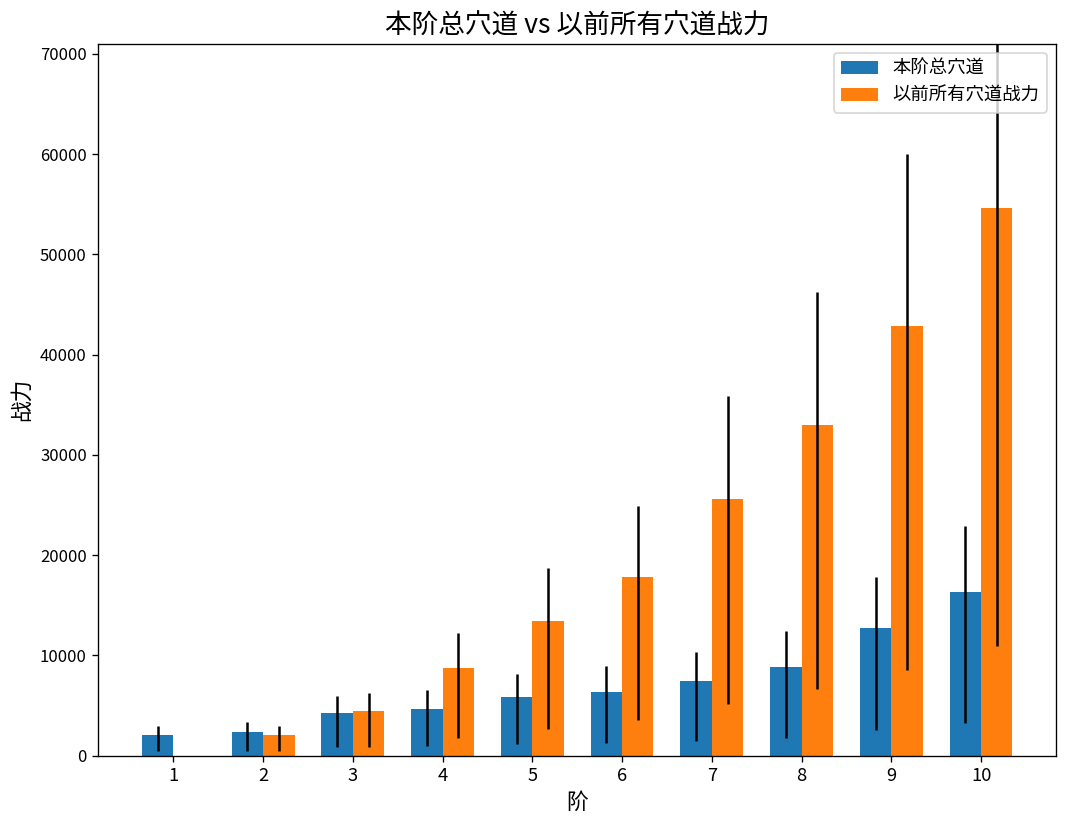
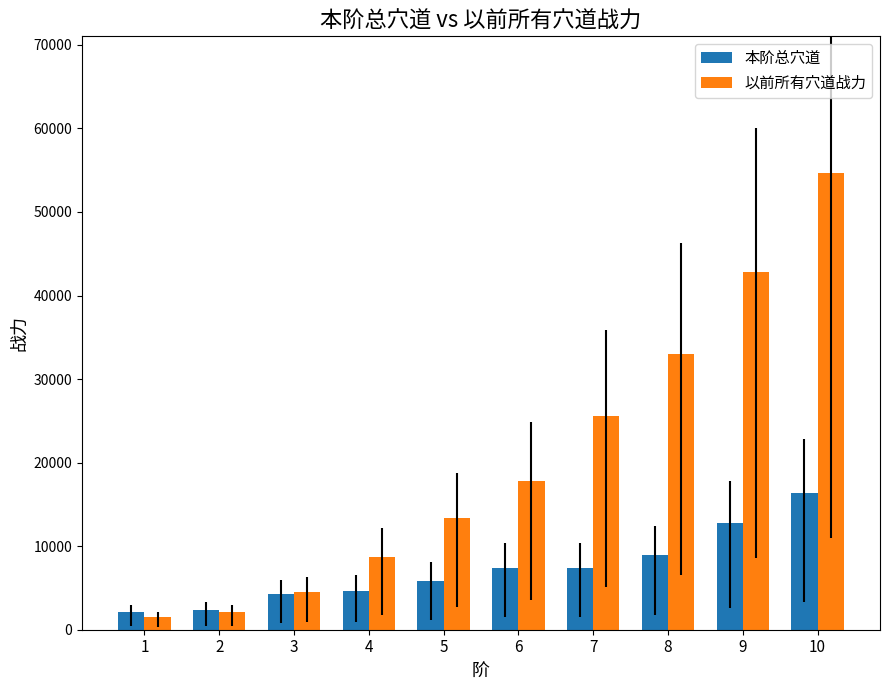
以前所有穴道战力, 1: 0 -> 2000
本阶总穴道, 6: 6000 -> 7000
